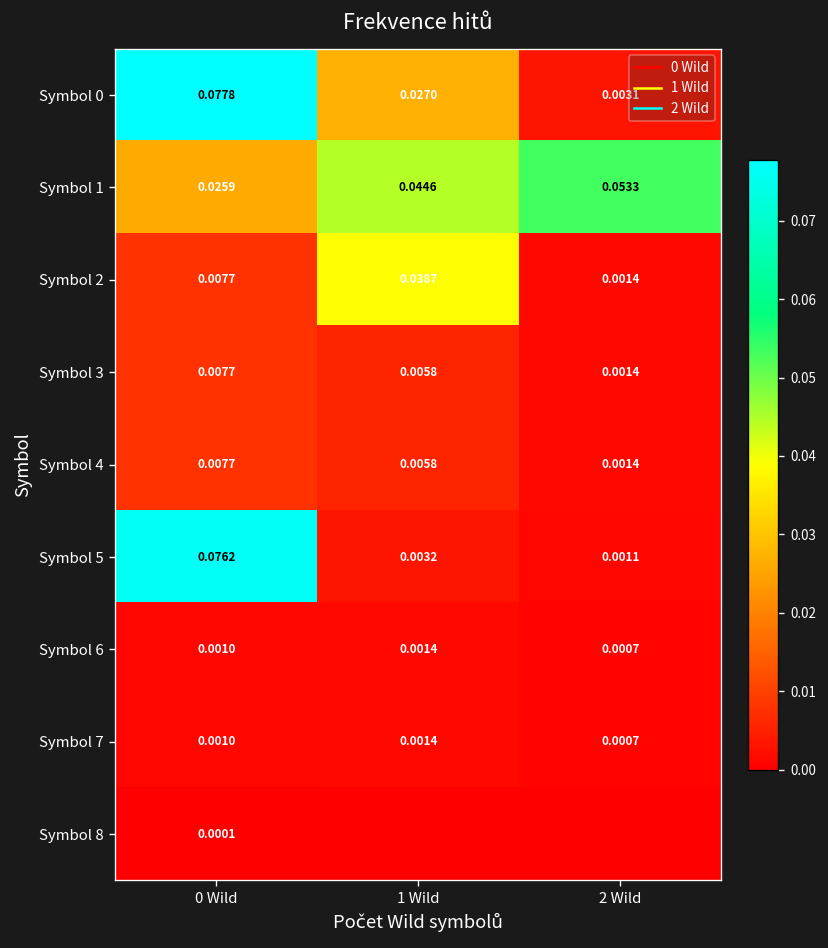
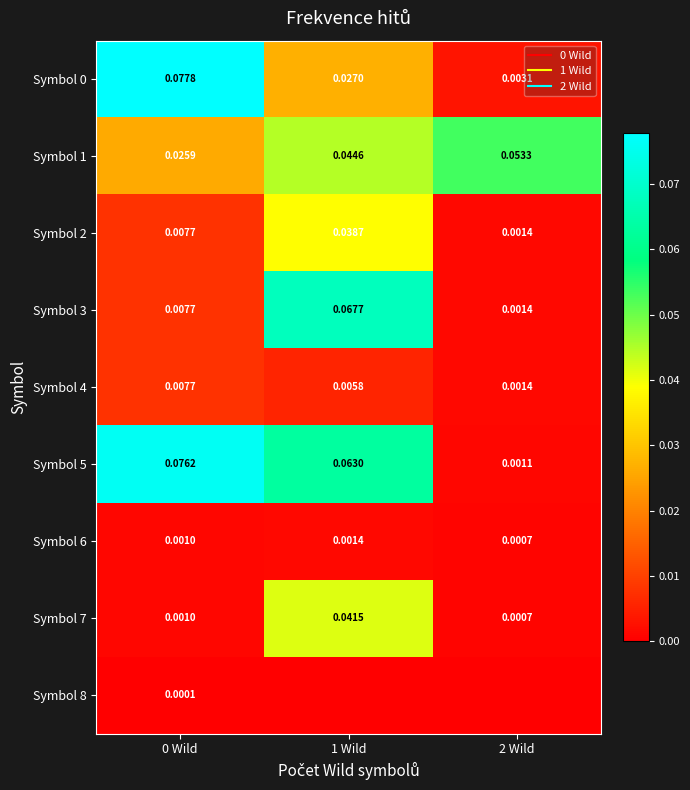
Symbol 3, 1 Wild: 0.0058 -> 0.0677
Symbol 5, 1 Wild: 0.0032 -> 0.0630
Symbol 7, 1 Wild: 0.0014 -> 0.0415
